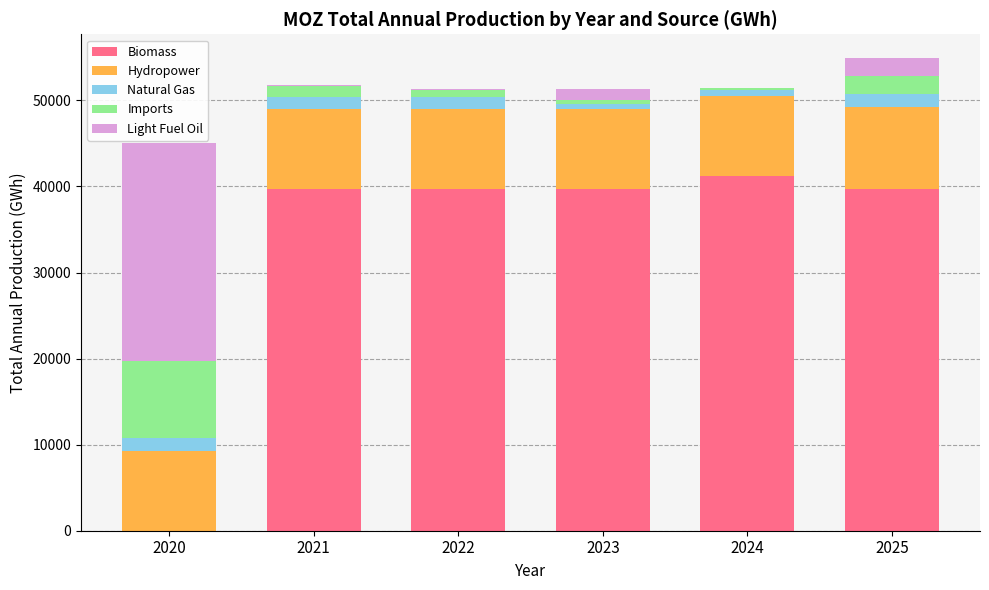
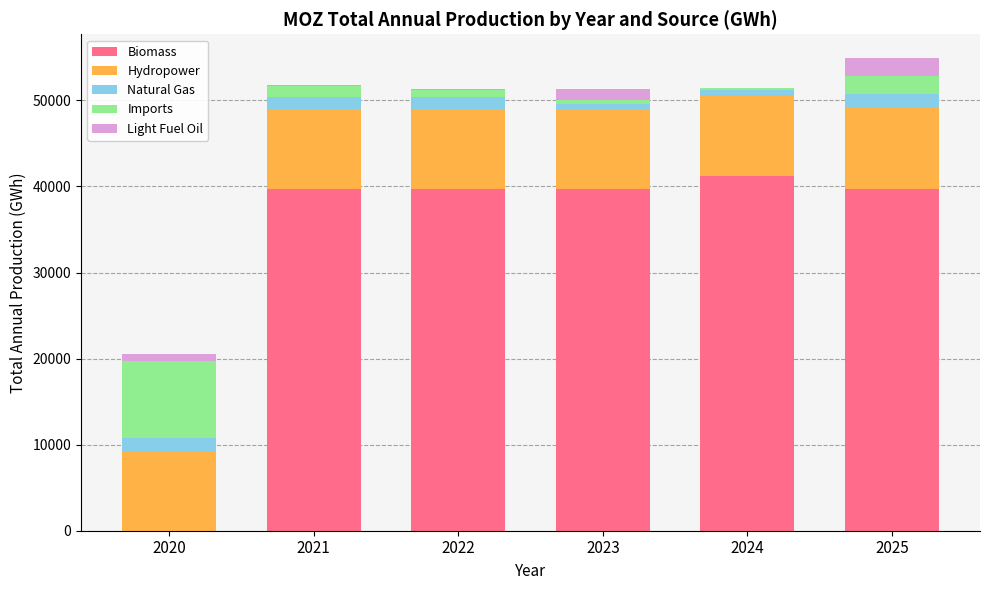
Light Fuel Oil, 2020: 25000 -> 1000
